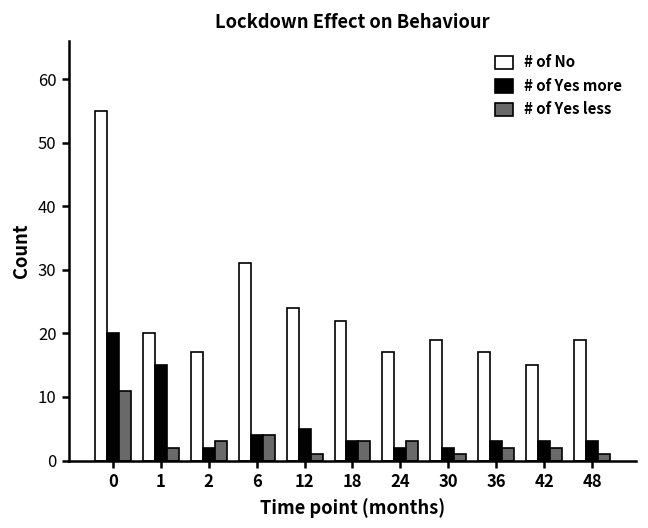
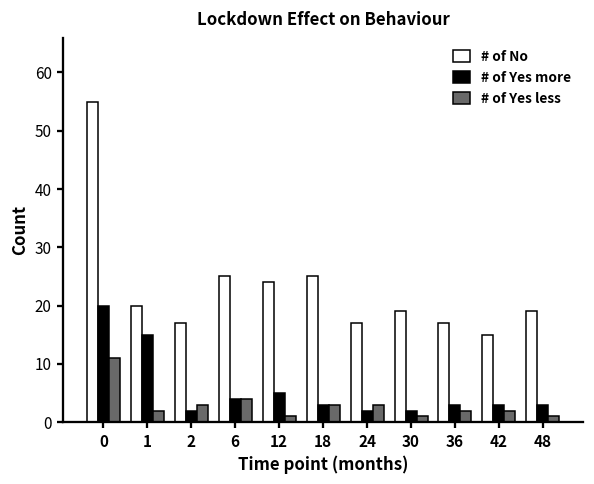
# of No, 6: 31 -> 25
# of No, 18: 22 -> 25
